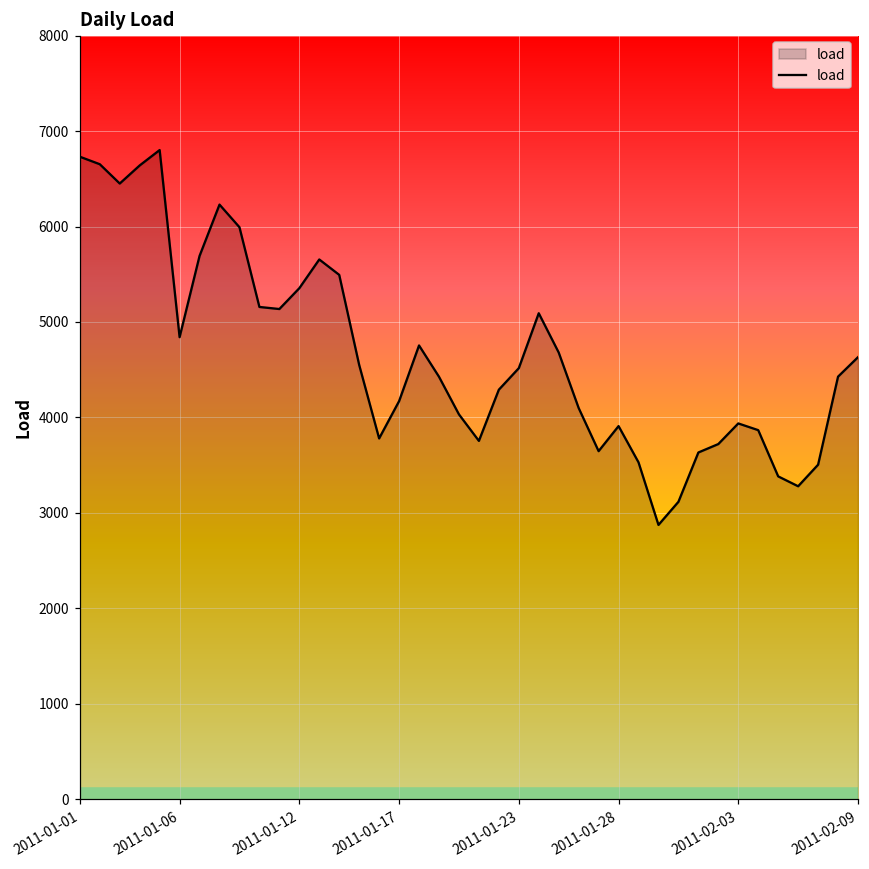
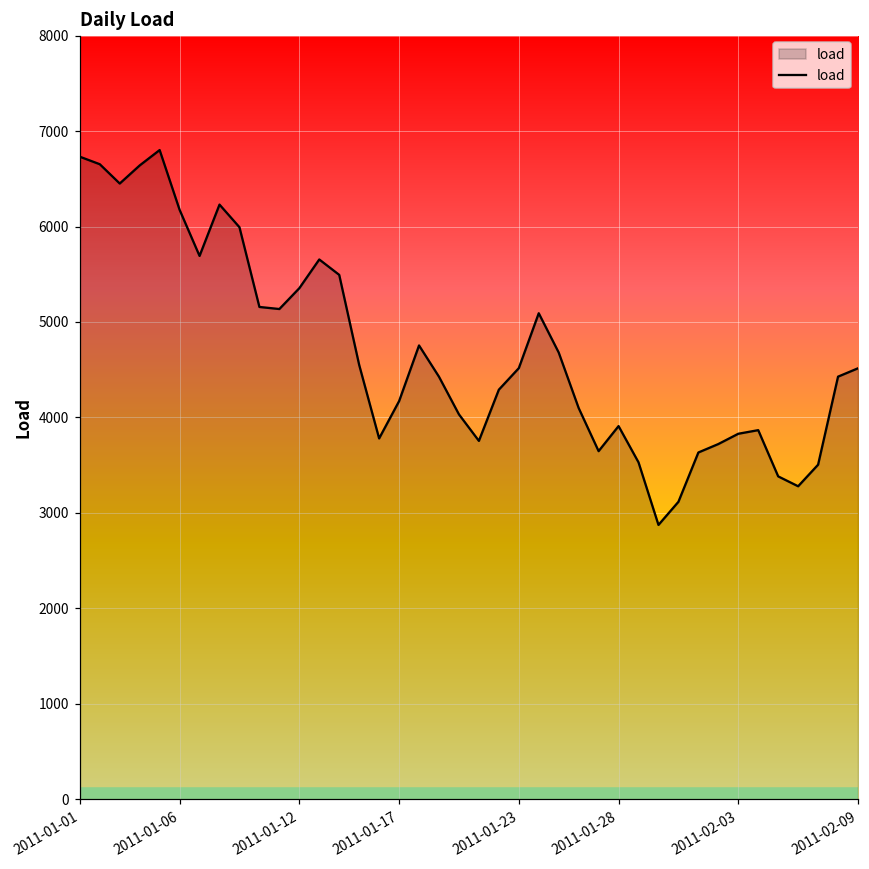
2011-01-06: 4800 -> 6200
2011-02-03: 3900 -> 3800
2011-02-09: 4600 -> 4500
